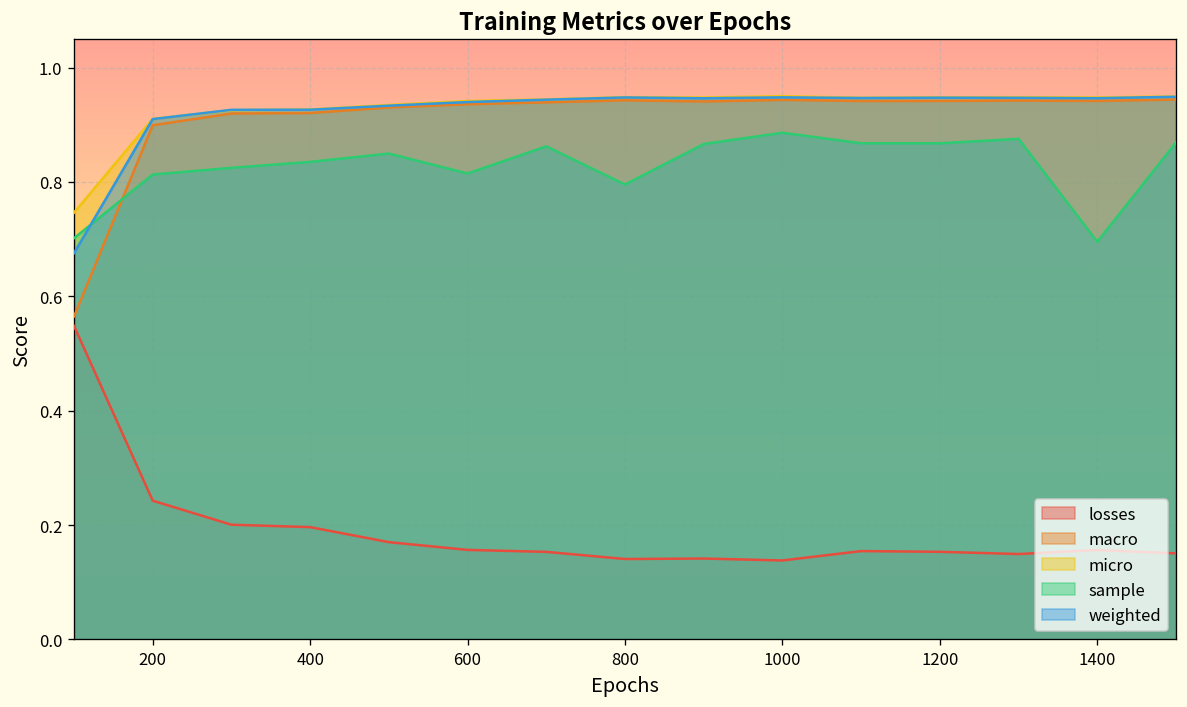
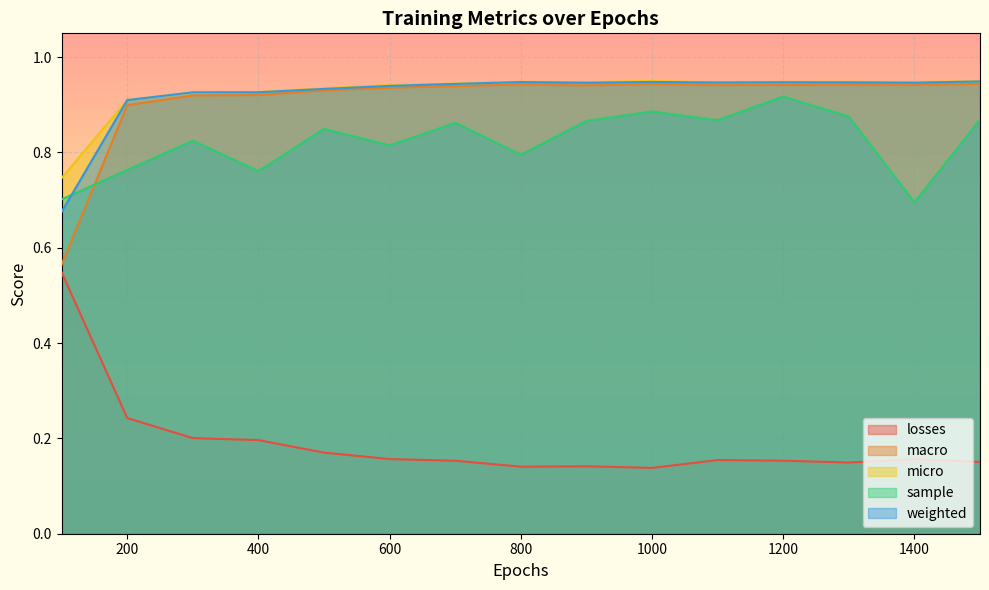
sample, 200: 0.81 -> 0.76
sample, 400: 0.84 -> 0.76
sample, 1200: 0.87 -> 0.92
